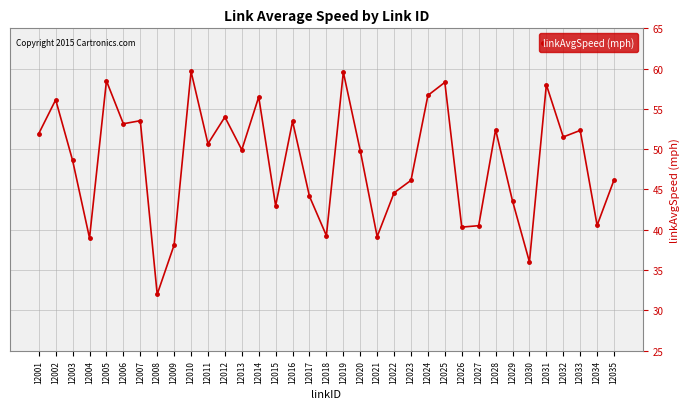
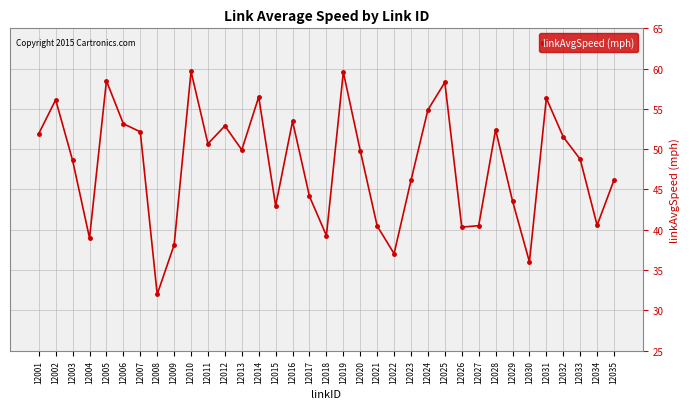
12007: 54 -> 52
12012: 54 -> 53
12021: 39 -> 40
12022: 45 -> 37
12024: 57 -> 55
12031: 58 -> 56
12033: 52 -> 49
